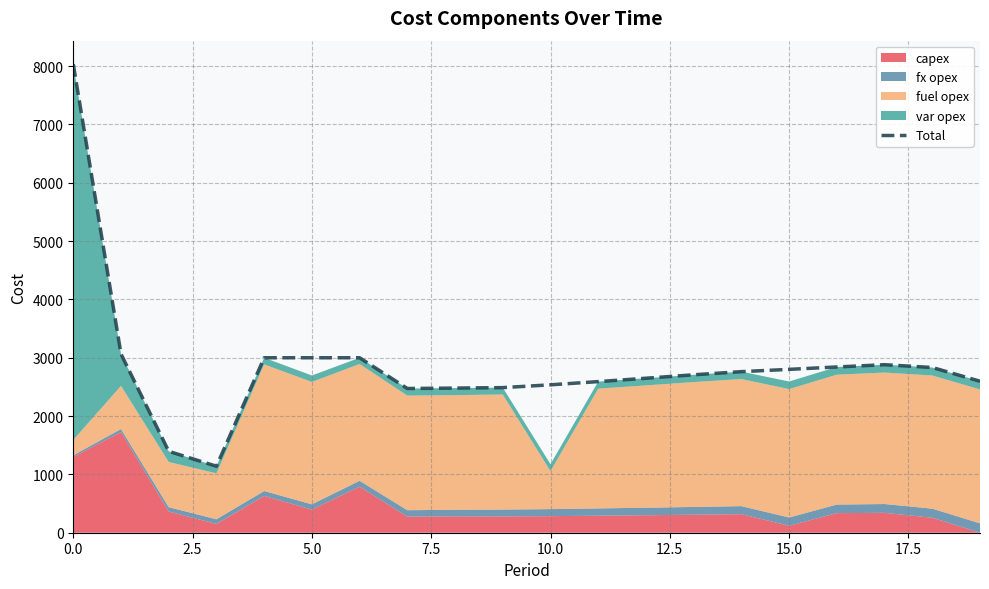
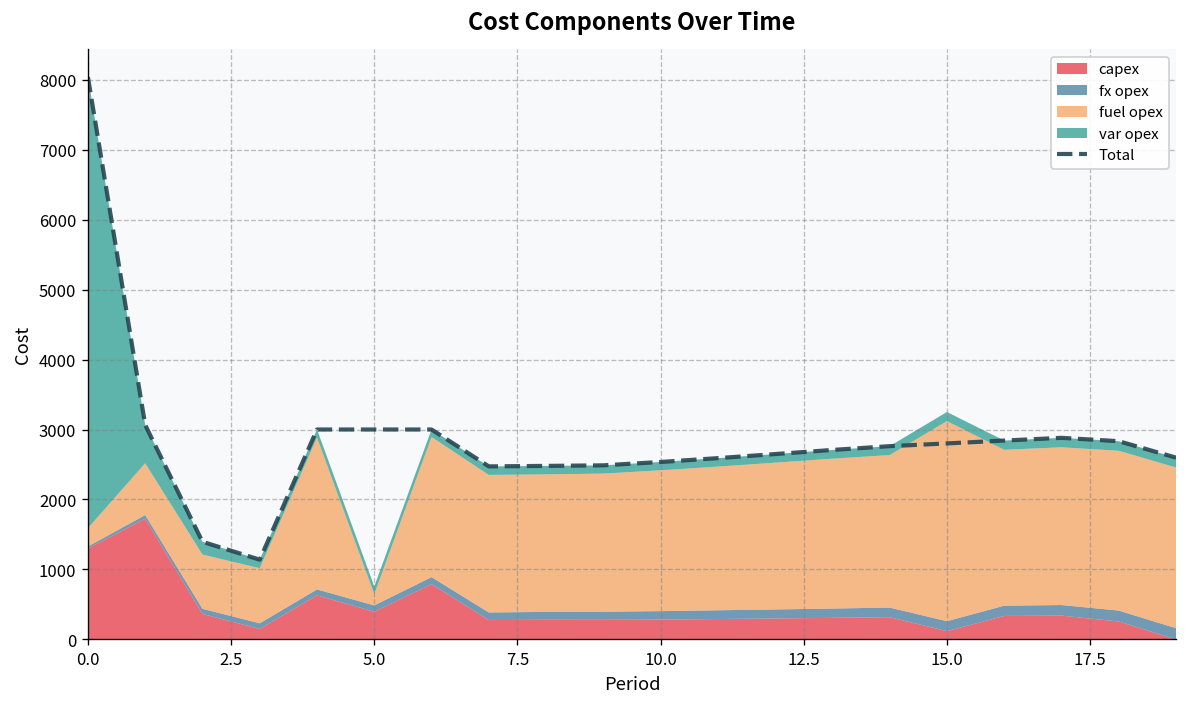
fuel opex, 5.0: 2100 -> 200
fuel opex, 10.0: 700 -> 2000
fuel opex, 15.0: 2200 -> 2900
